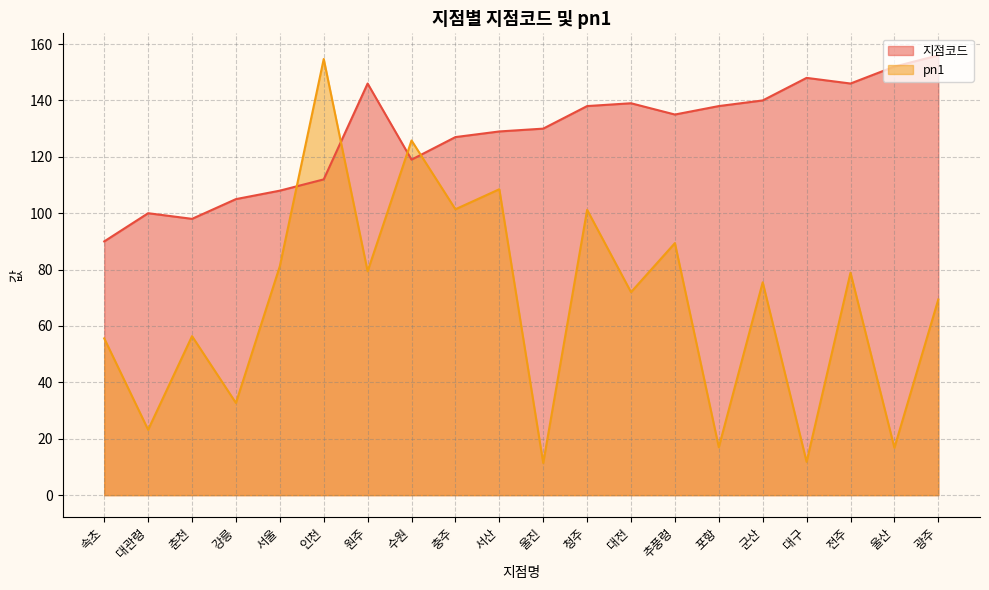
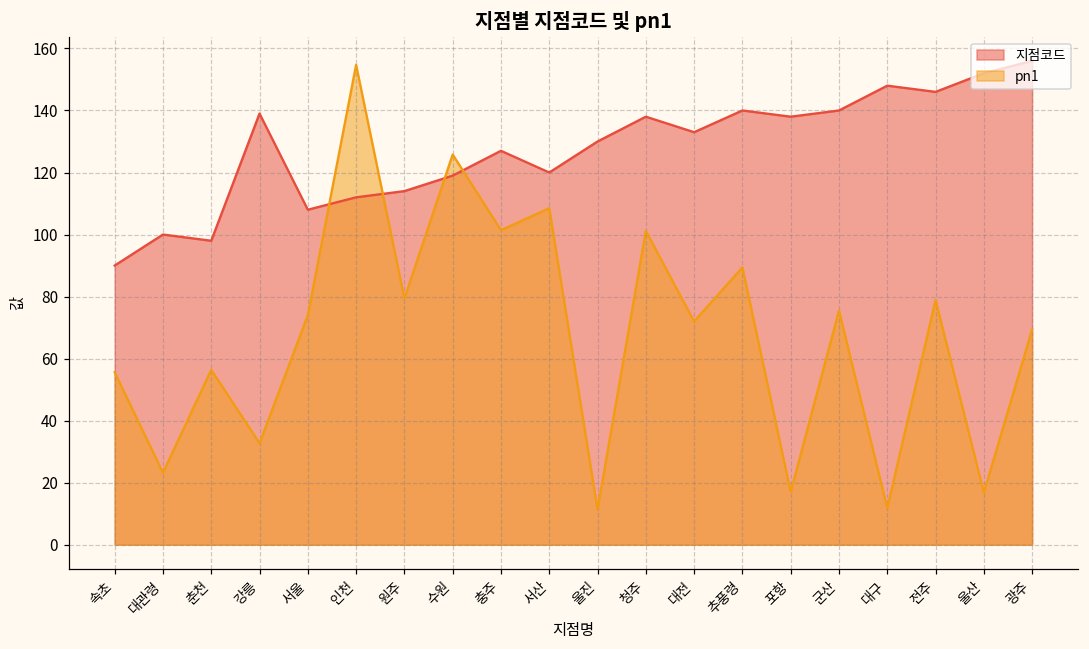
지점코드, 강릉: 105 -> 139
pn1, 서울: 81 -> 74
지점코드, 원주: 146 -> 114
지점코드, 서산: 129 -> 120
지점코드, 대전: 139 -> 133
지점코드, 추풍령: 135 -> 140
